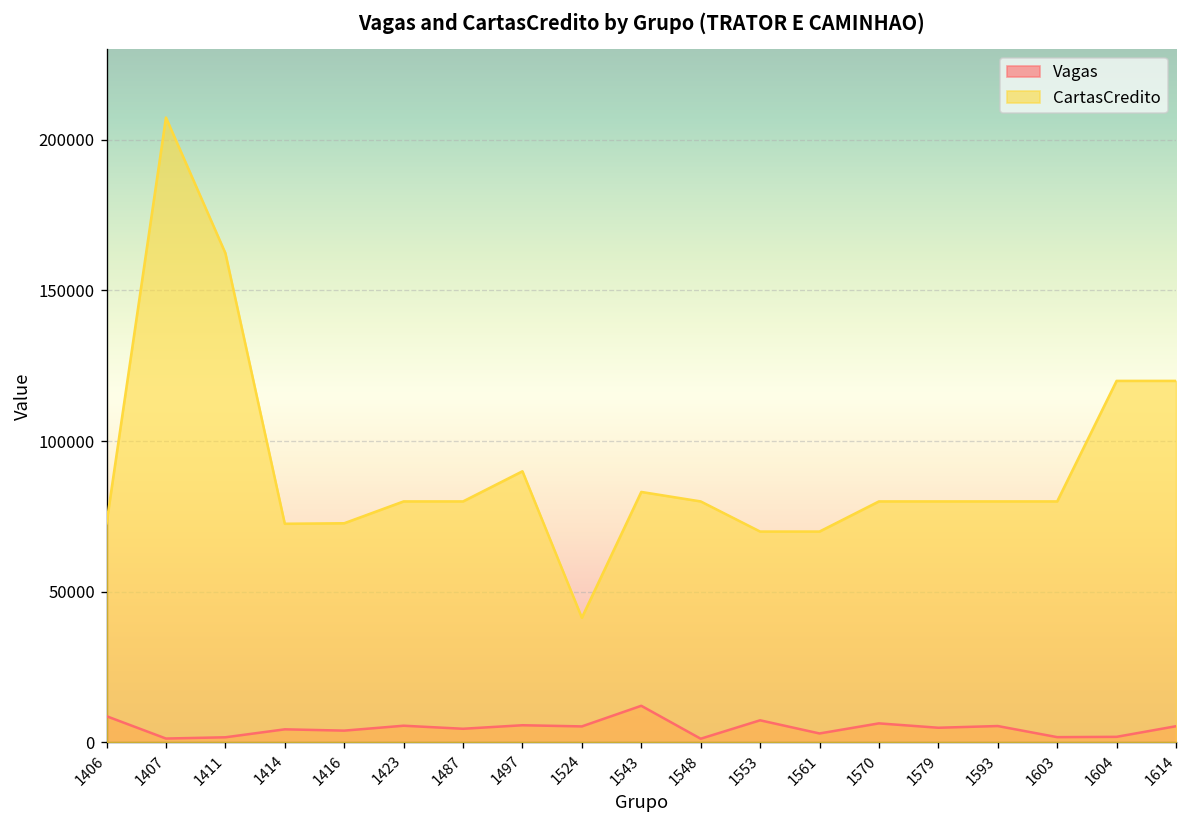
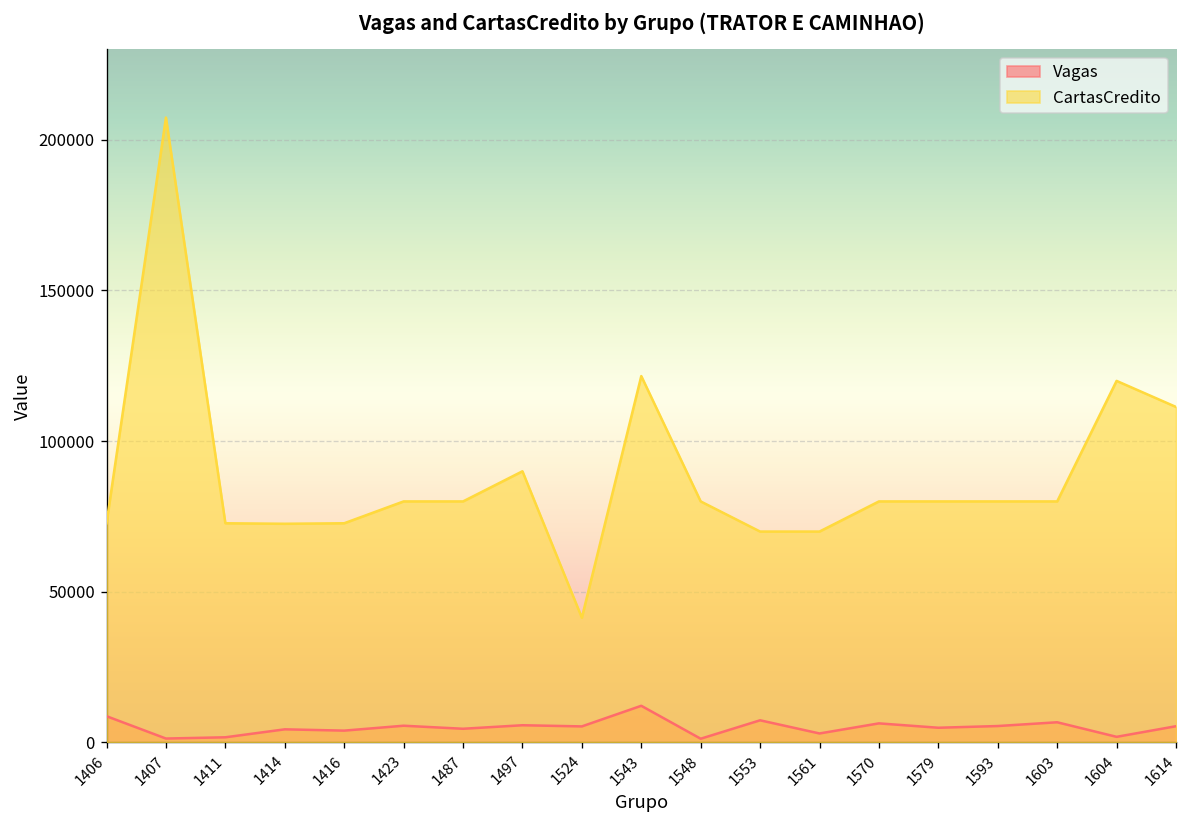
CartasCredito, 1411: 162000 -> 73000
CartasCredito, 1543: 83000 -> 122000
Vagas, 1603: 2000 -> 7000
CartasCredito, 1614: 120000 -> 111000
